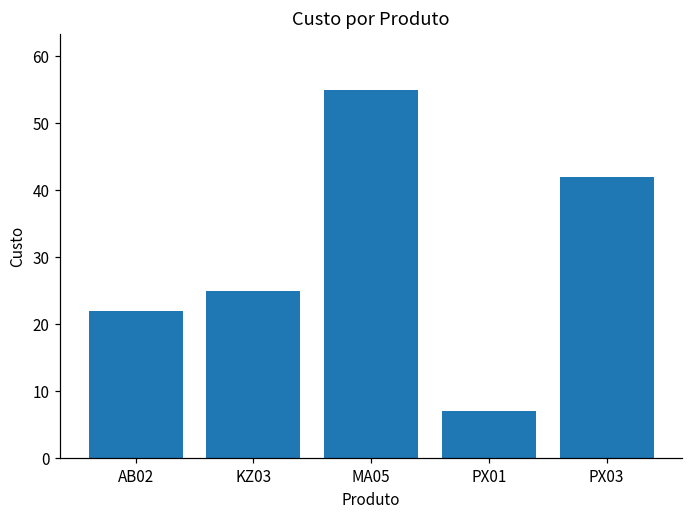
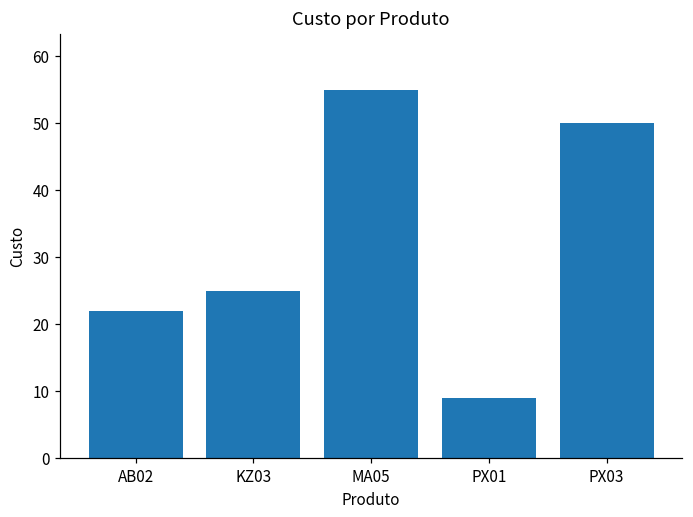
PX01: 7 -> 9
PX03: 42 -> 50
